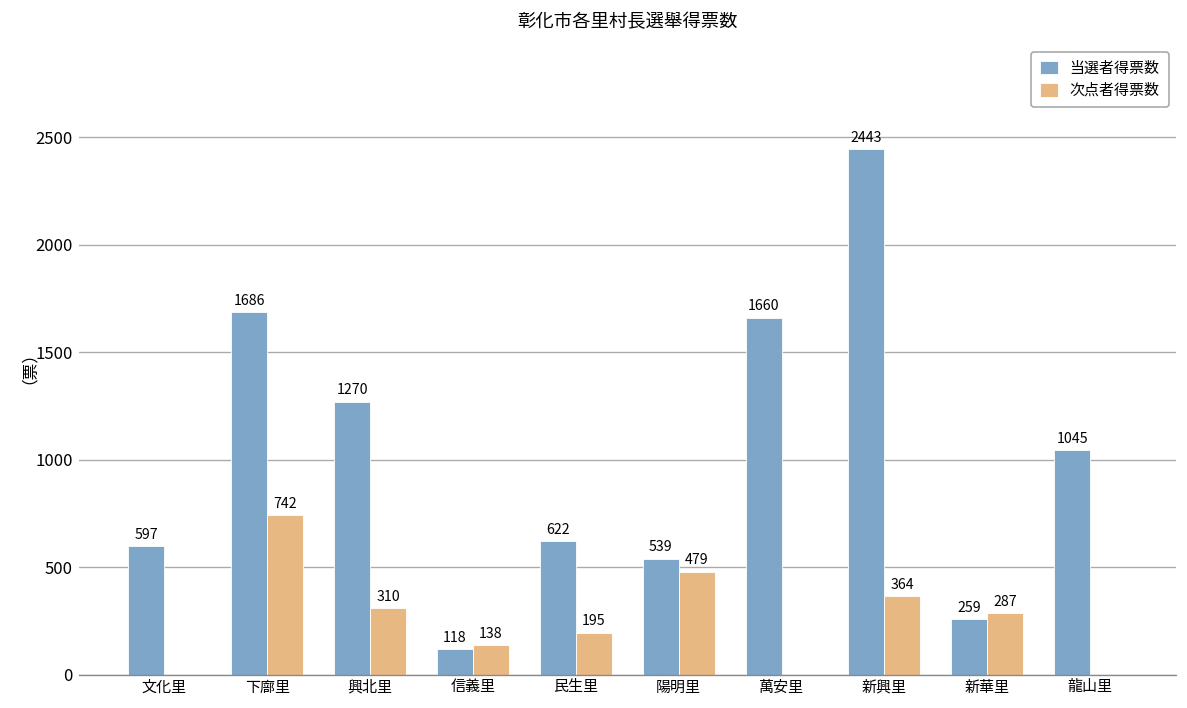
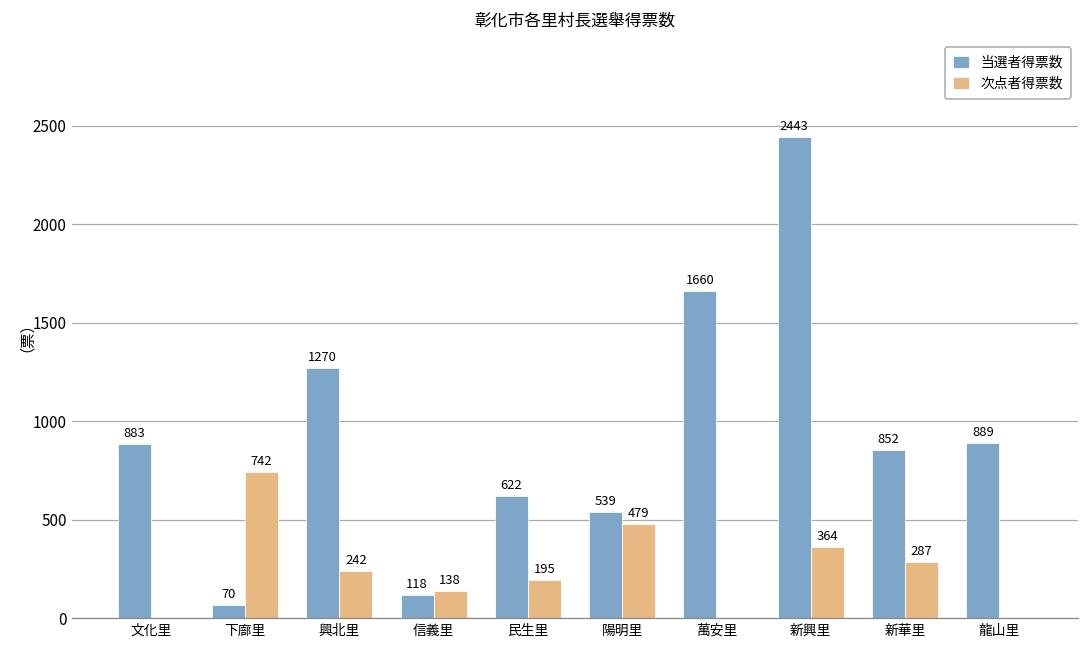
当選者得票数, 文化里: 597 -> 883
当選者得票数, 下廍里: 1686 -> 70
次点者得票数, 興北里: 310 -> 242
当選者得票数, 新華里: 259 -> 852
当選者得票数, 龍山里: 1045 -> 889
